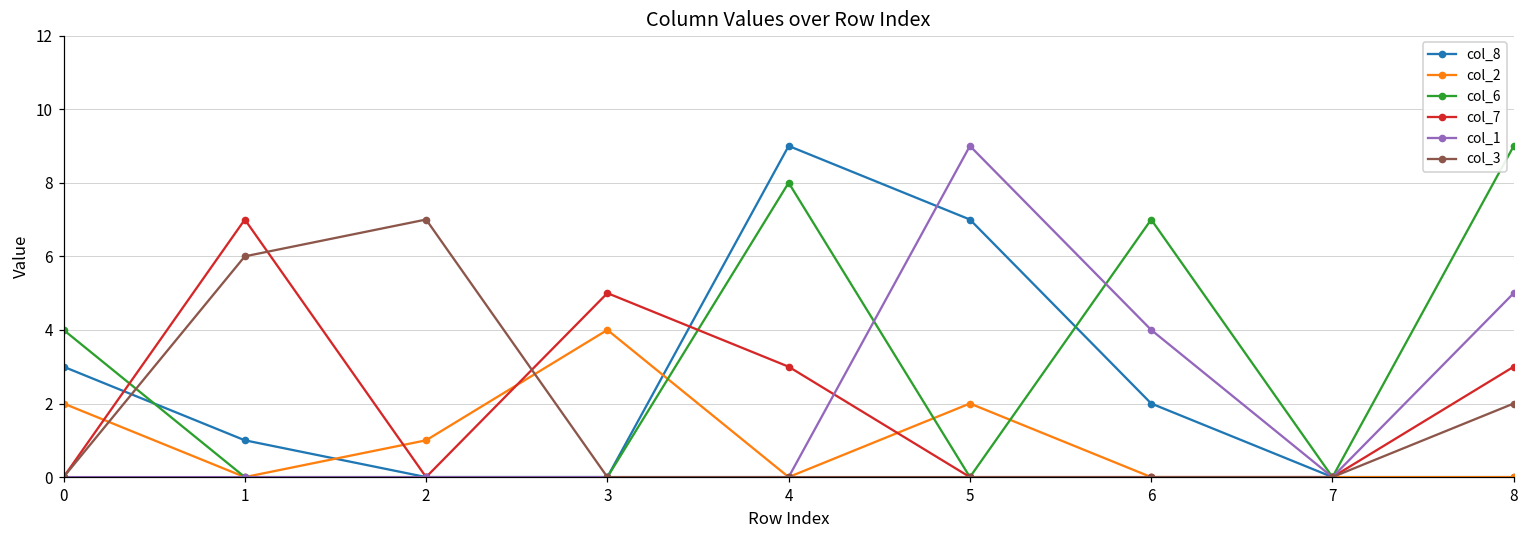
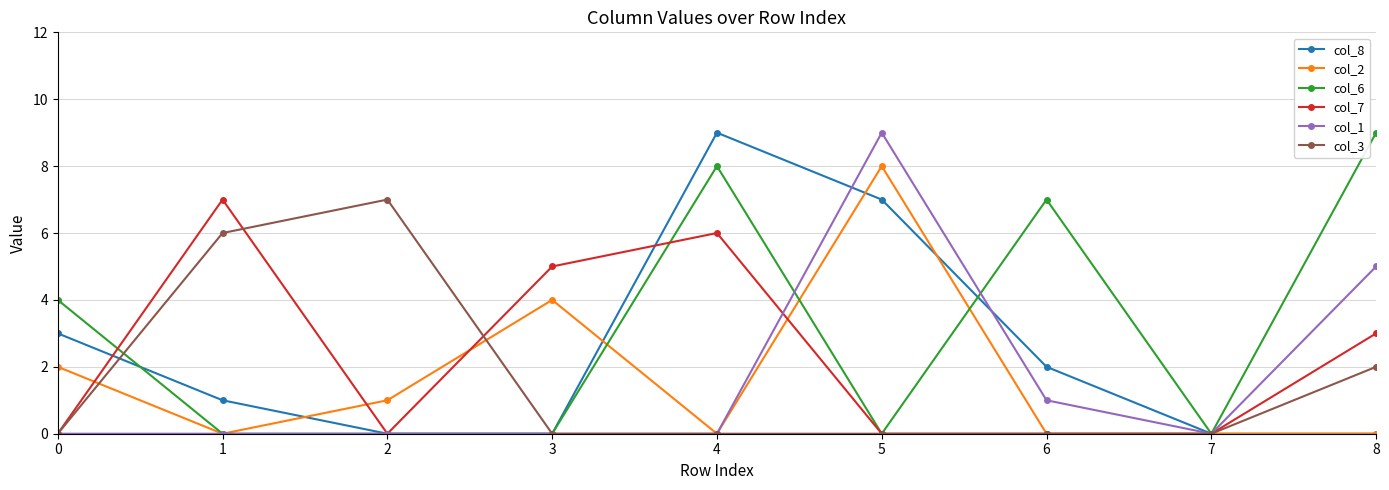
col_7, 4: 3 -> 6
col_2, 5: 2 -> 8
col_1, 6: 4 -> 1
